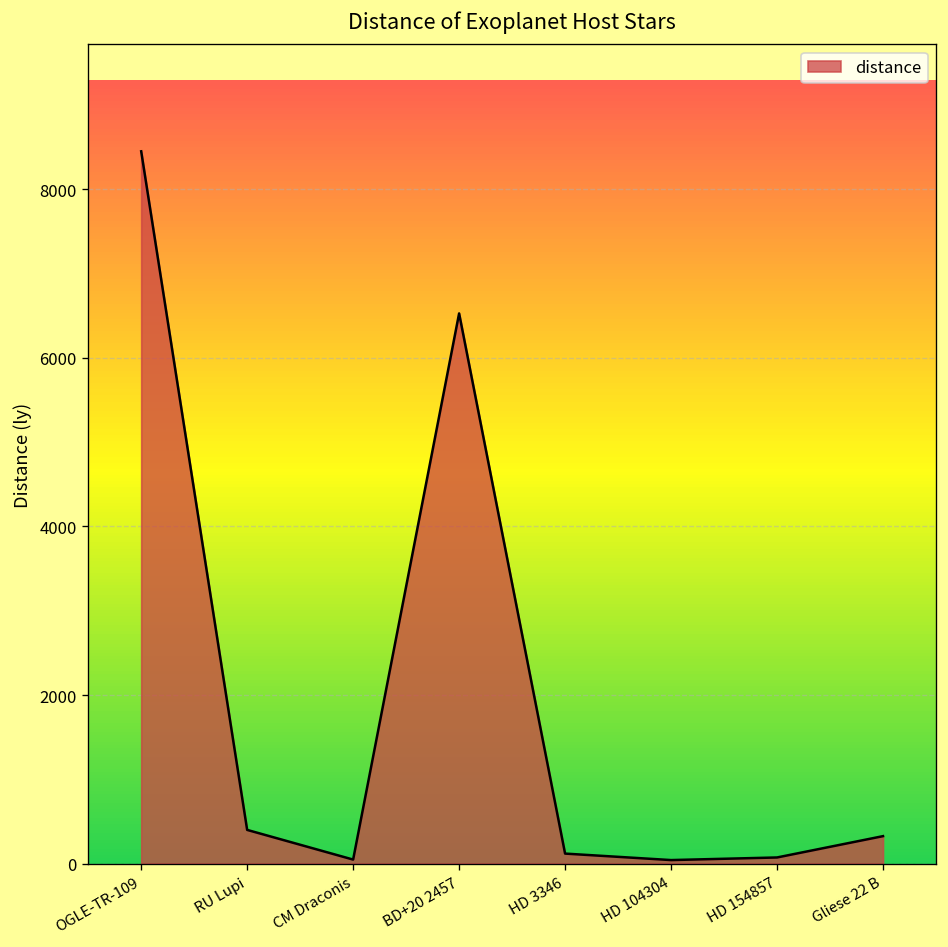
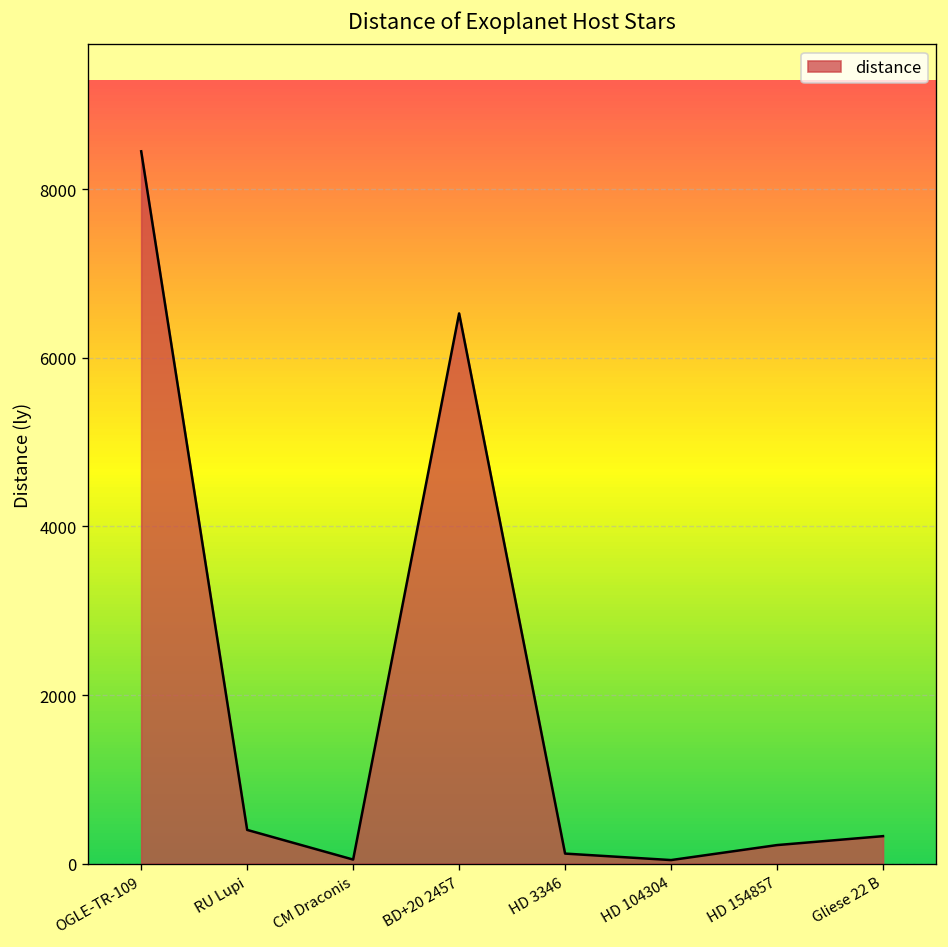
HD 154857: 100 -> 200
